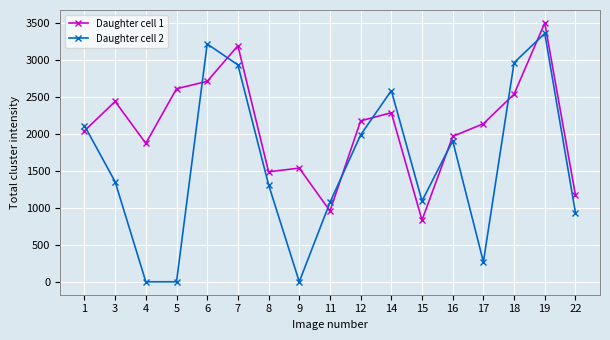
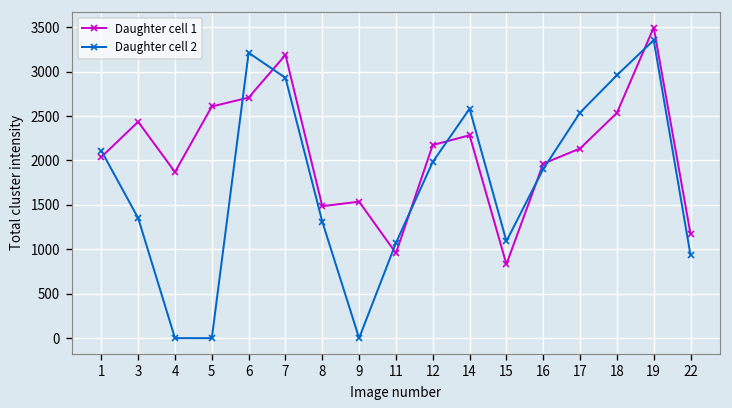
Daughter cell 2, 17: 300 -> 2500
